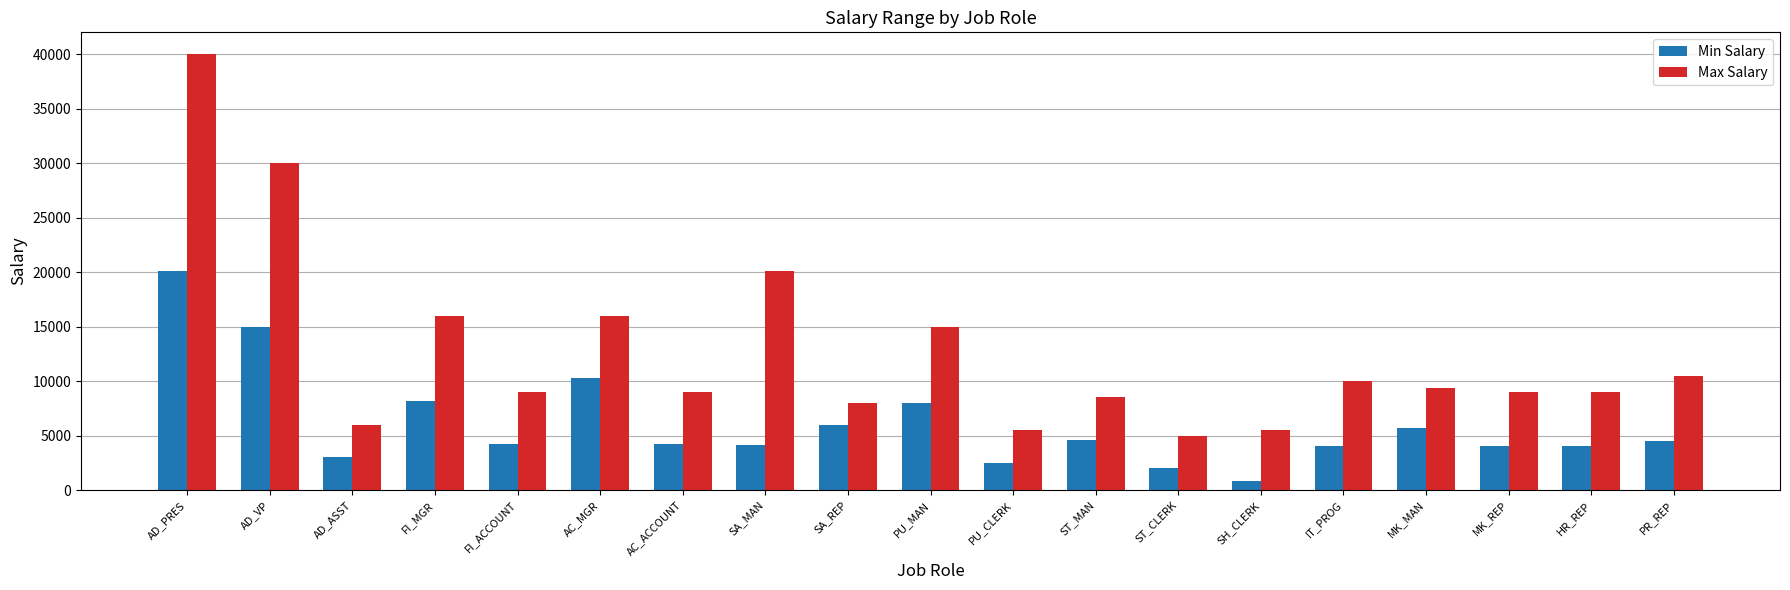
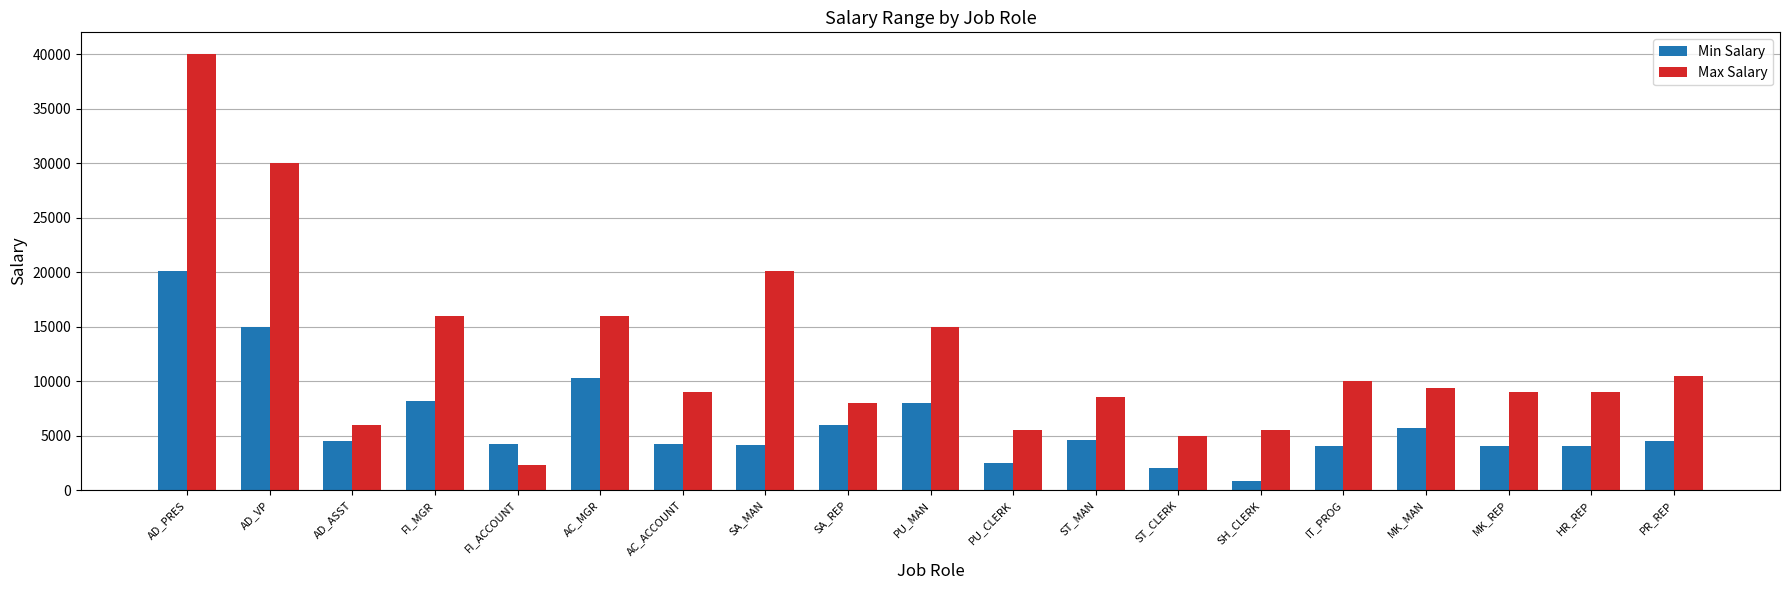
Min Salary, AD_ASST: 3000 -> 4500
Max Salary, FI_ACCOUNT: 9000 -> 2300
